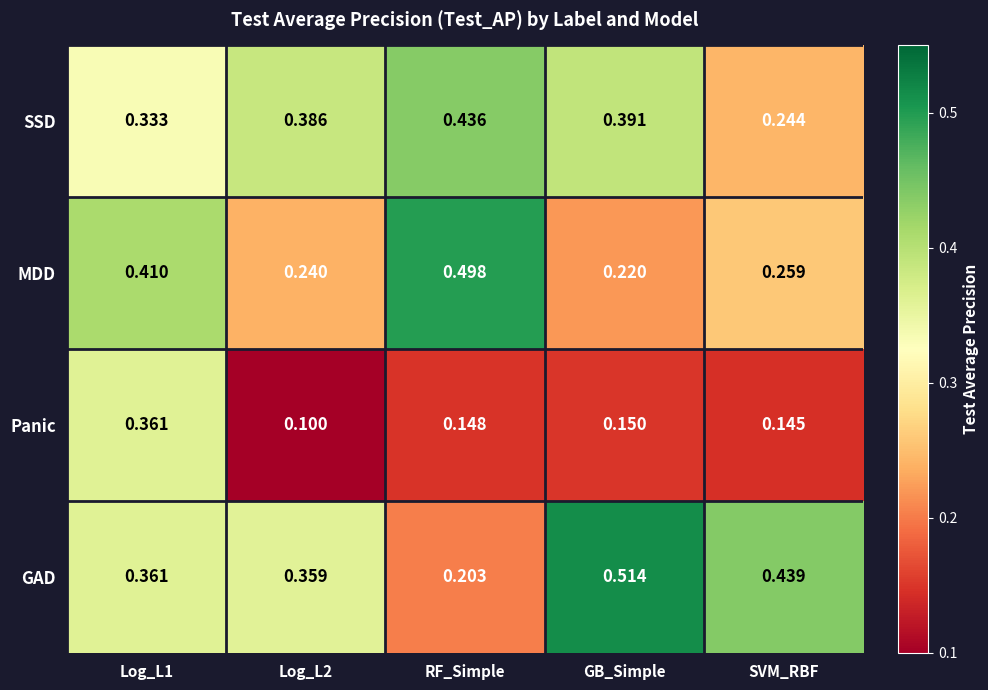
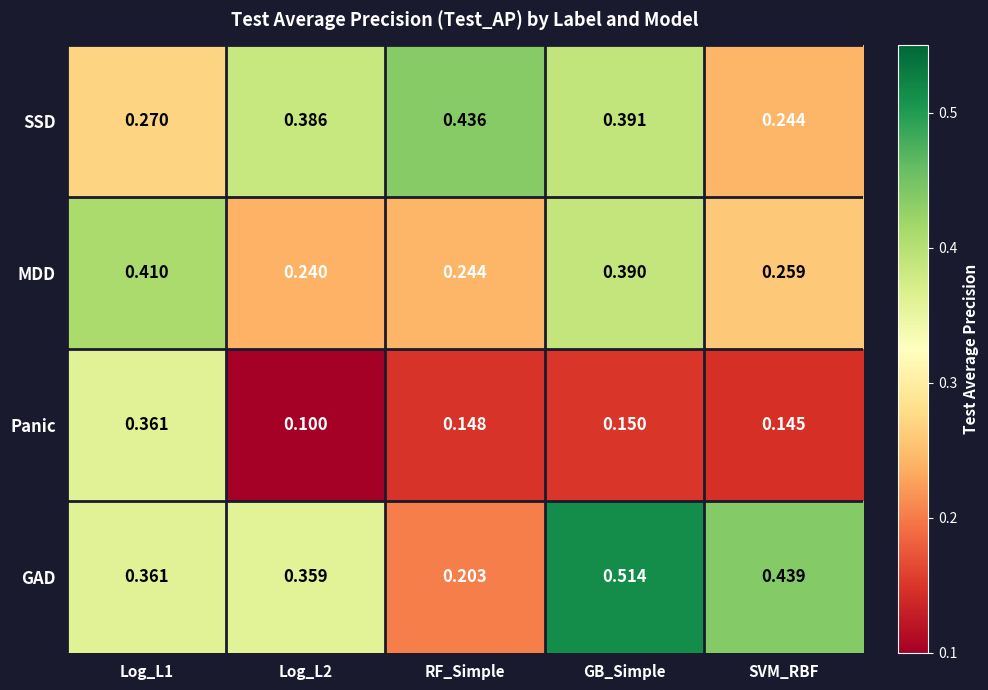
SSD, Log_L1: 0.333 -> 0.270
MDD, RF_Simple: 0.498 -> 0.244
MDD, GB_Simple: 0.220 -> 0.390
